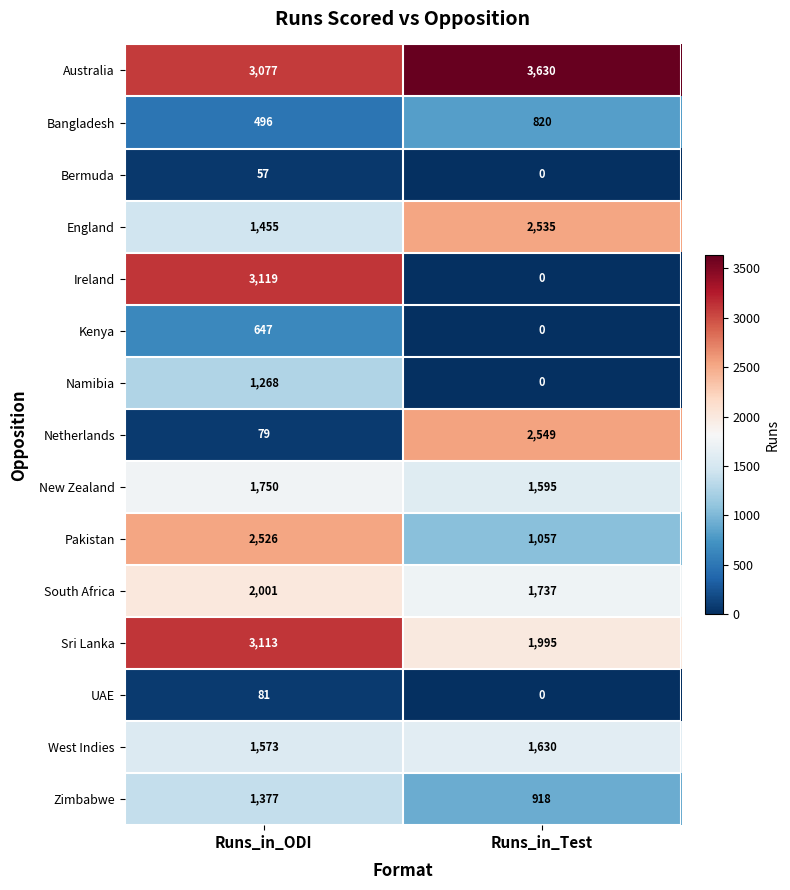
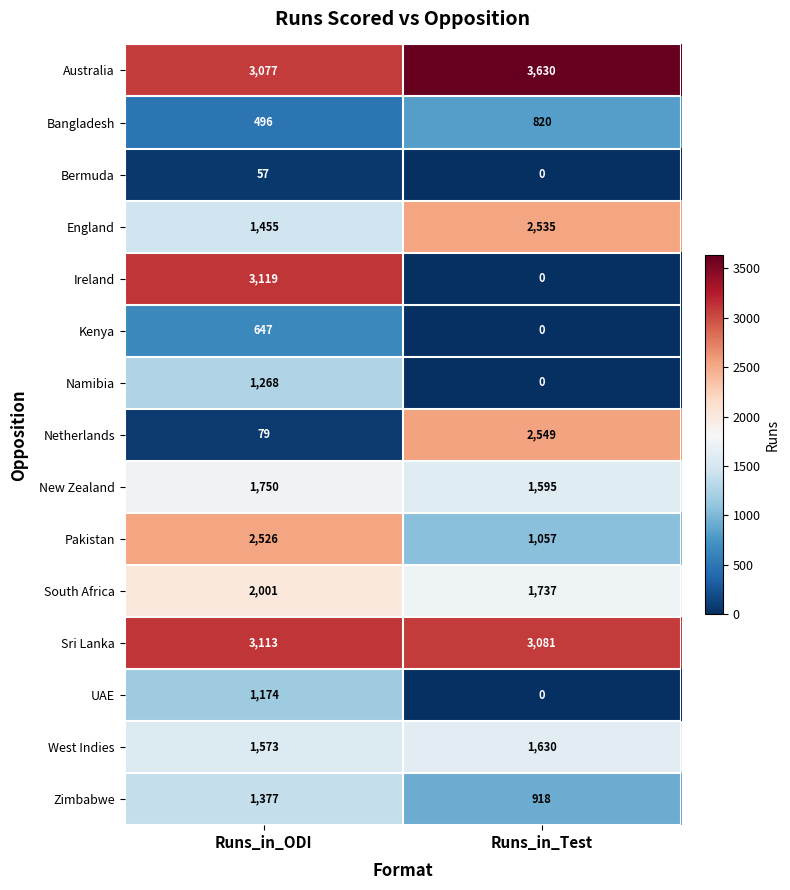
Sri Lanka, Runs_in_Test: 1,995 -> 3,081
UAE, Runs_in_ODI: 81 -> 1,174
